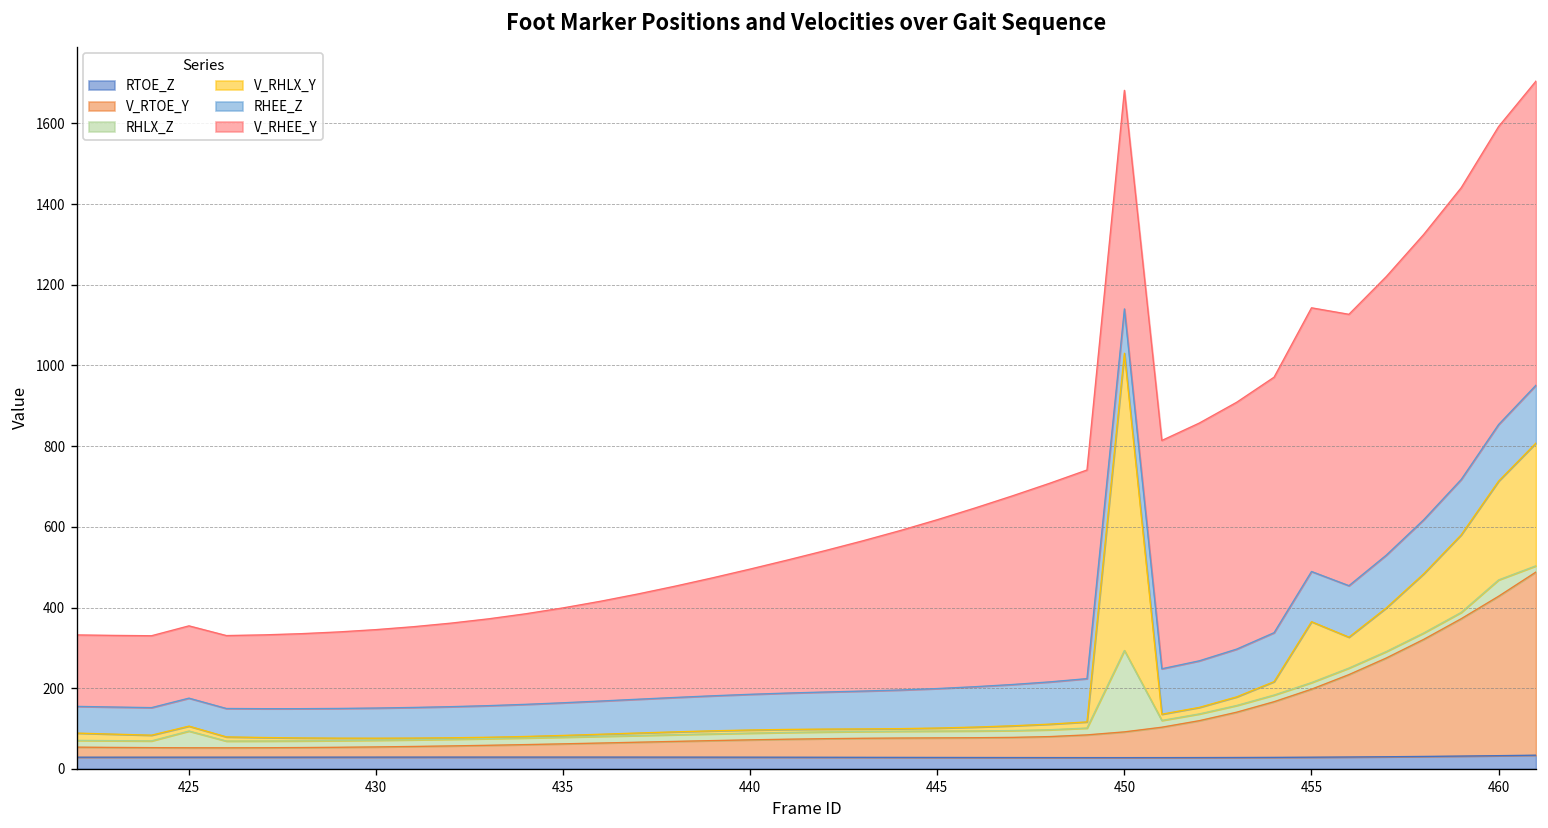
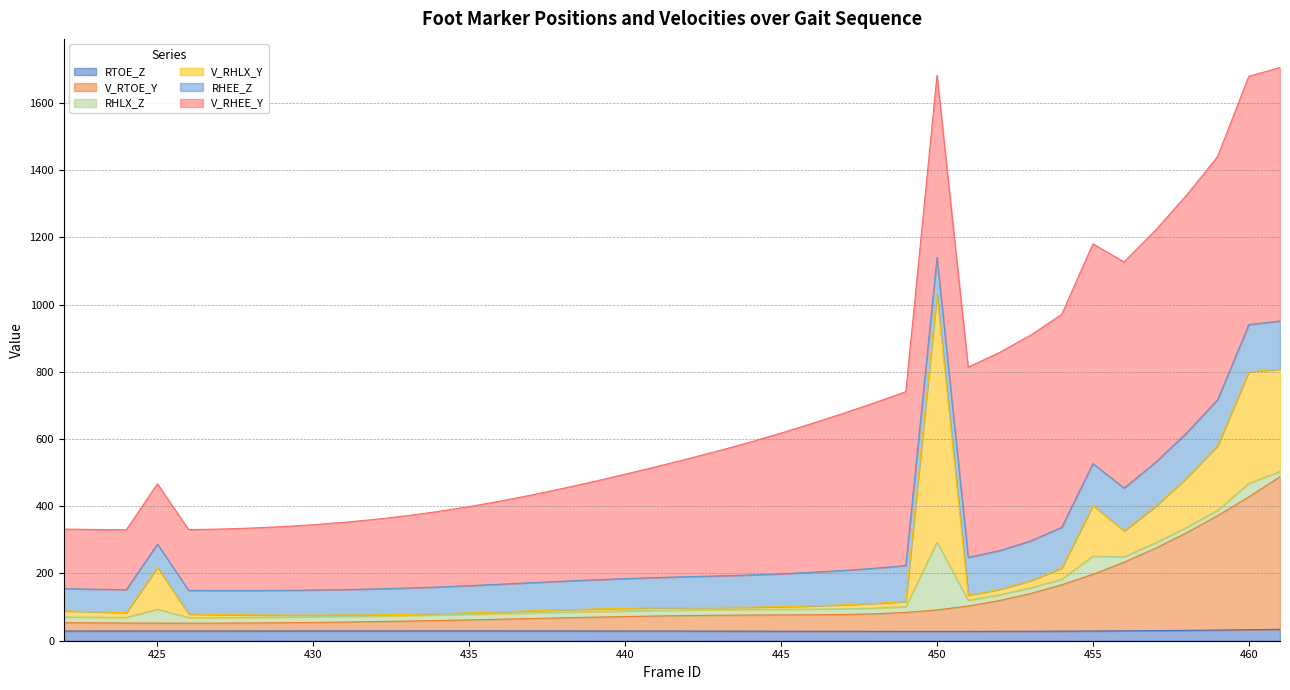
V_RHLX_Y, 425: 10 -> 120
RHLX_Z, 455: 20 -> 50
V_RHLX_Y, 460: 240 -> 330
